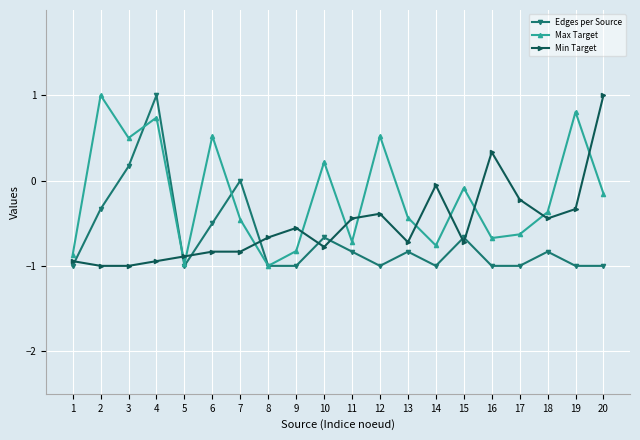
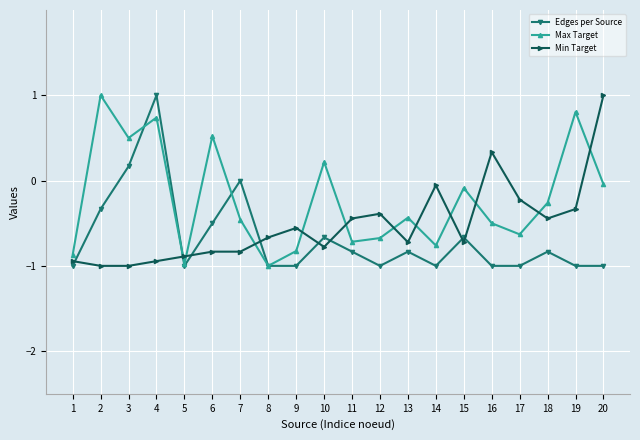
Max Target, 12: 0.5 -> -0.7
Max Target, 16: -0.7 -> -0.5
Max Target, 18: -0.4 -> -0.3
Max Target, 20: -0.2 -> 0.0
